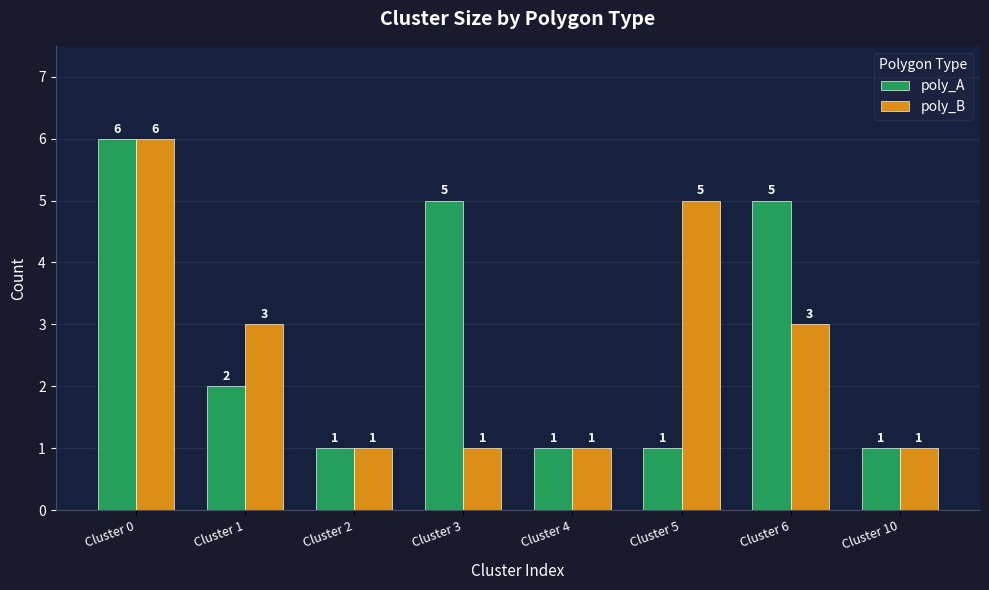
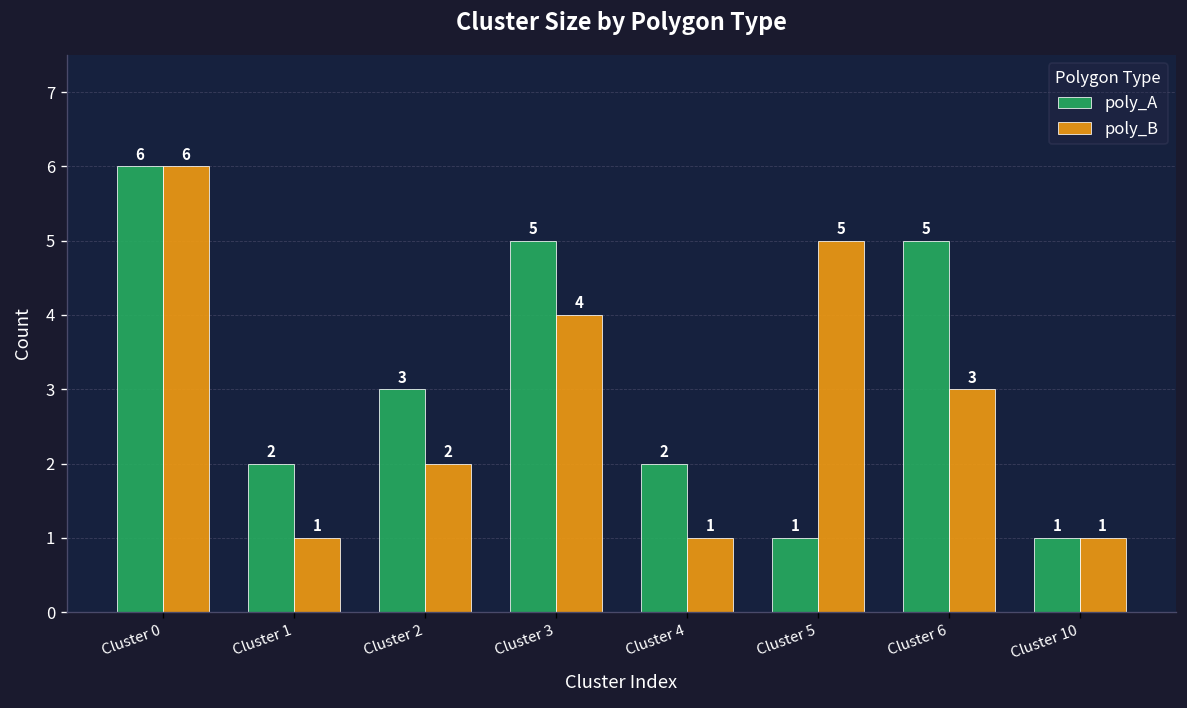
poly_B, Cluster 1: 3 -> 1
poly_A, Cluster 2: 1 -> 3
poly_B, Cluster 2: 1 -> 2
poly_B, Cluster 3: 1 -> 4
poly_A, Cluster 4: 1 -> 2
